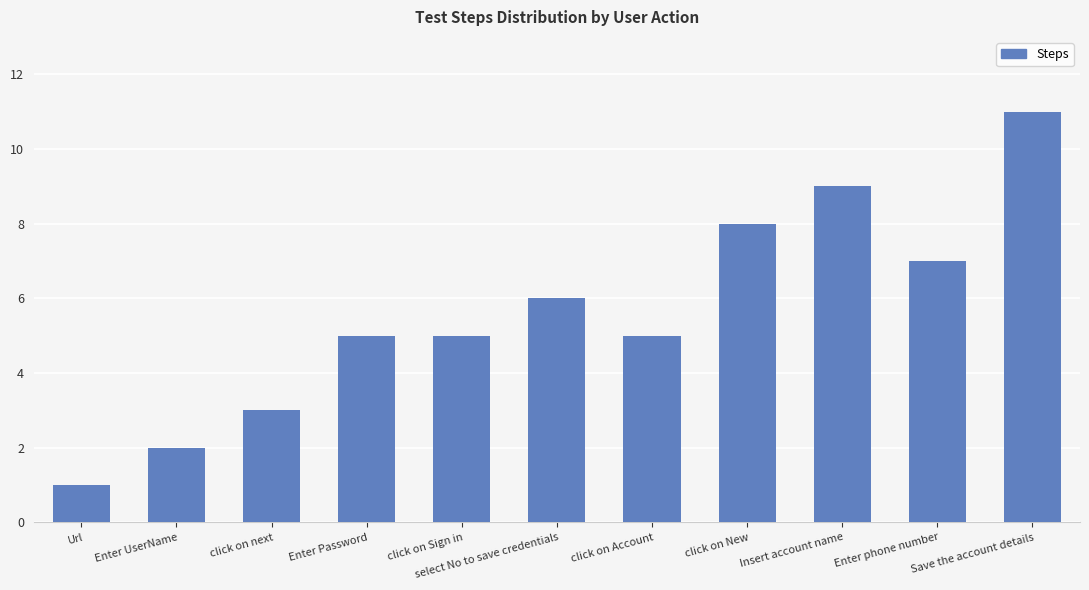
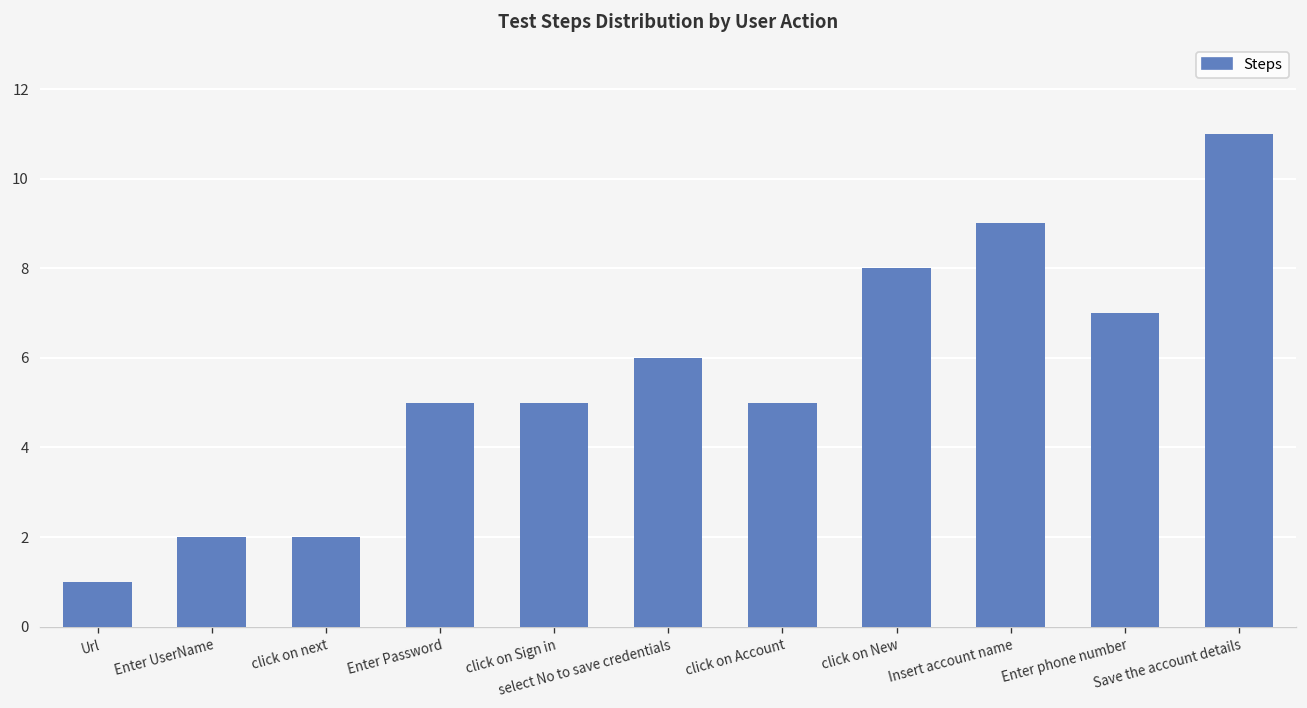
click on next: 3 -> 2
